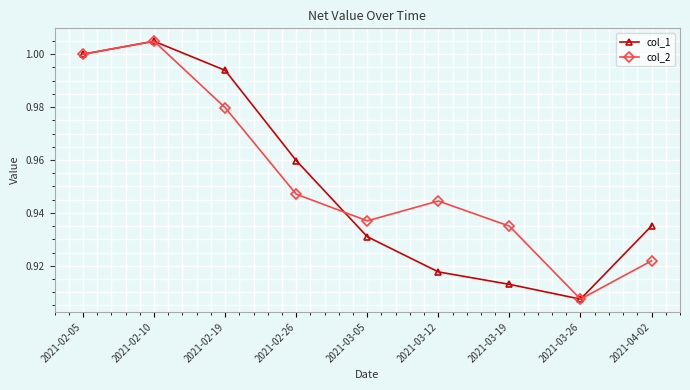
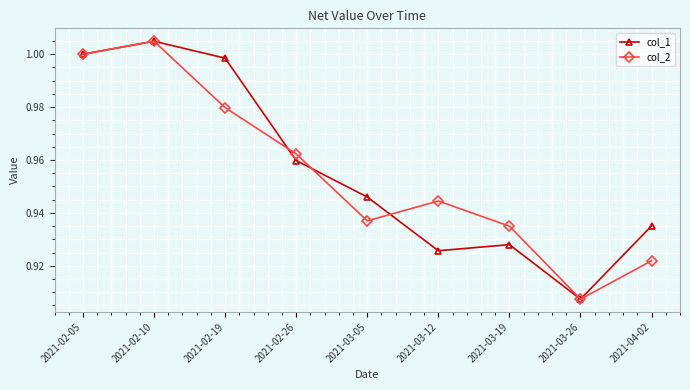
col_1, 2021-02-19: 0.994 -> 0.999
col_2, 2021-02-26: 0.947 -> 0.962
col_1, 2021-03-05: 0.931 -> 0.946
col_1, 2021-03-12: 0.918 -> 0.926
col_1, 2021-03-19: 0.913 -> 0.928
